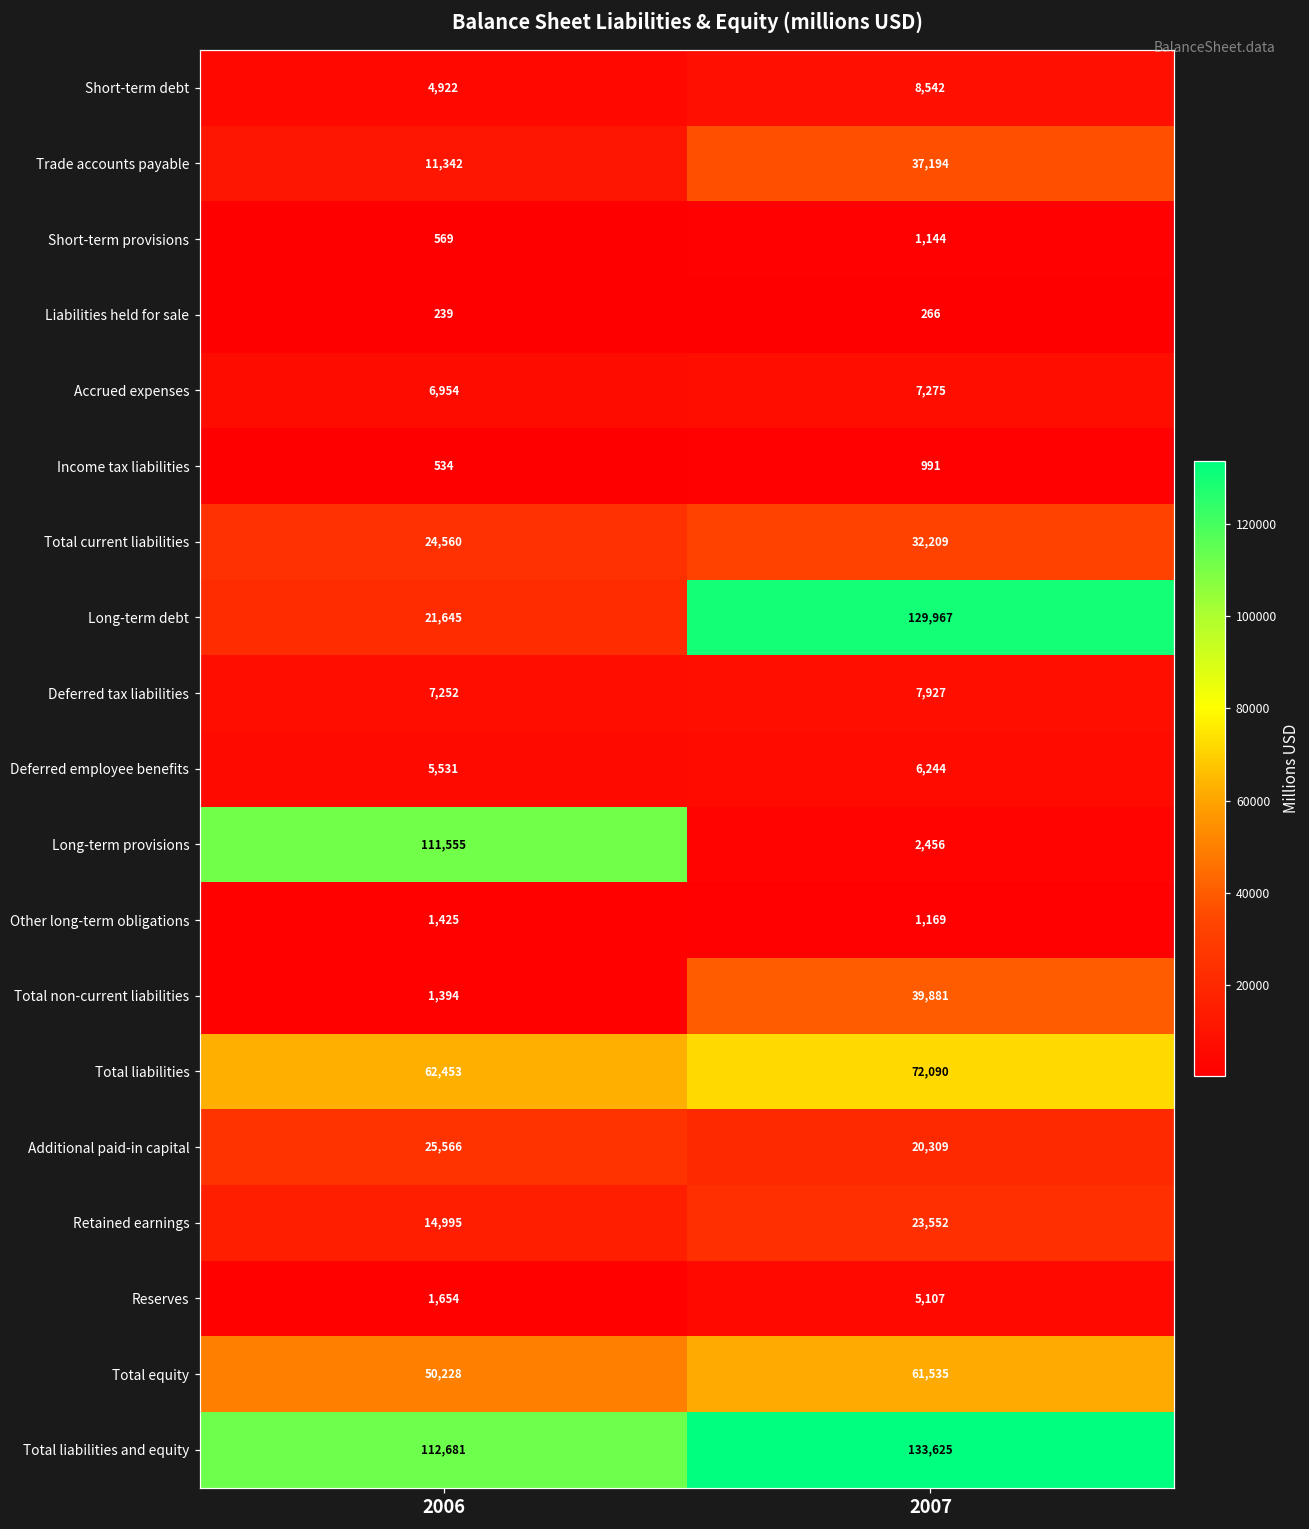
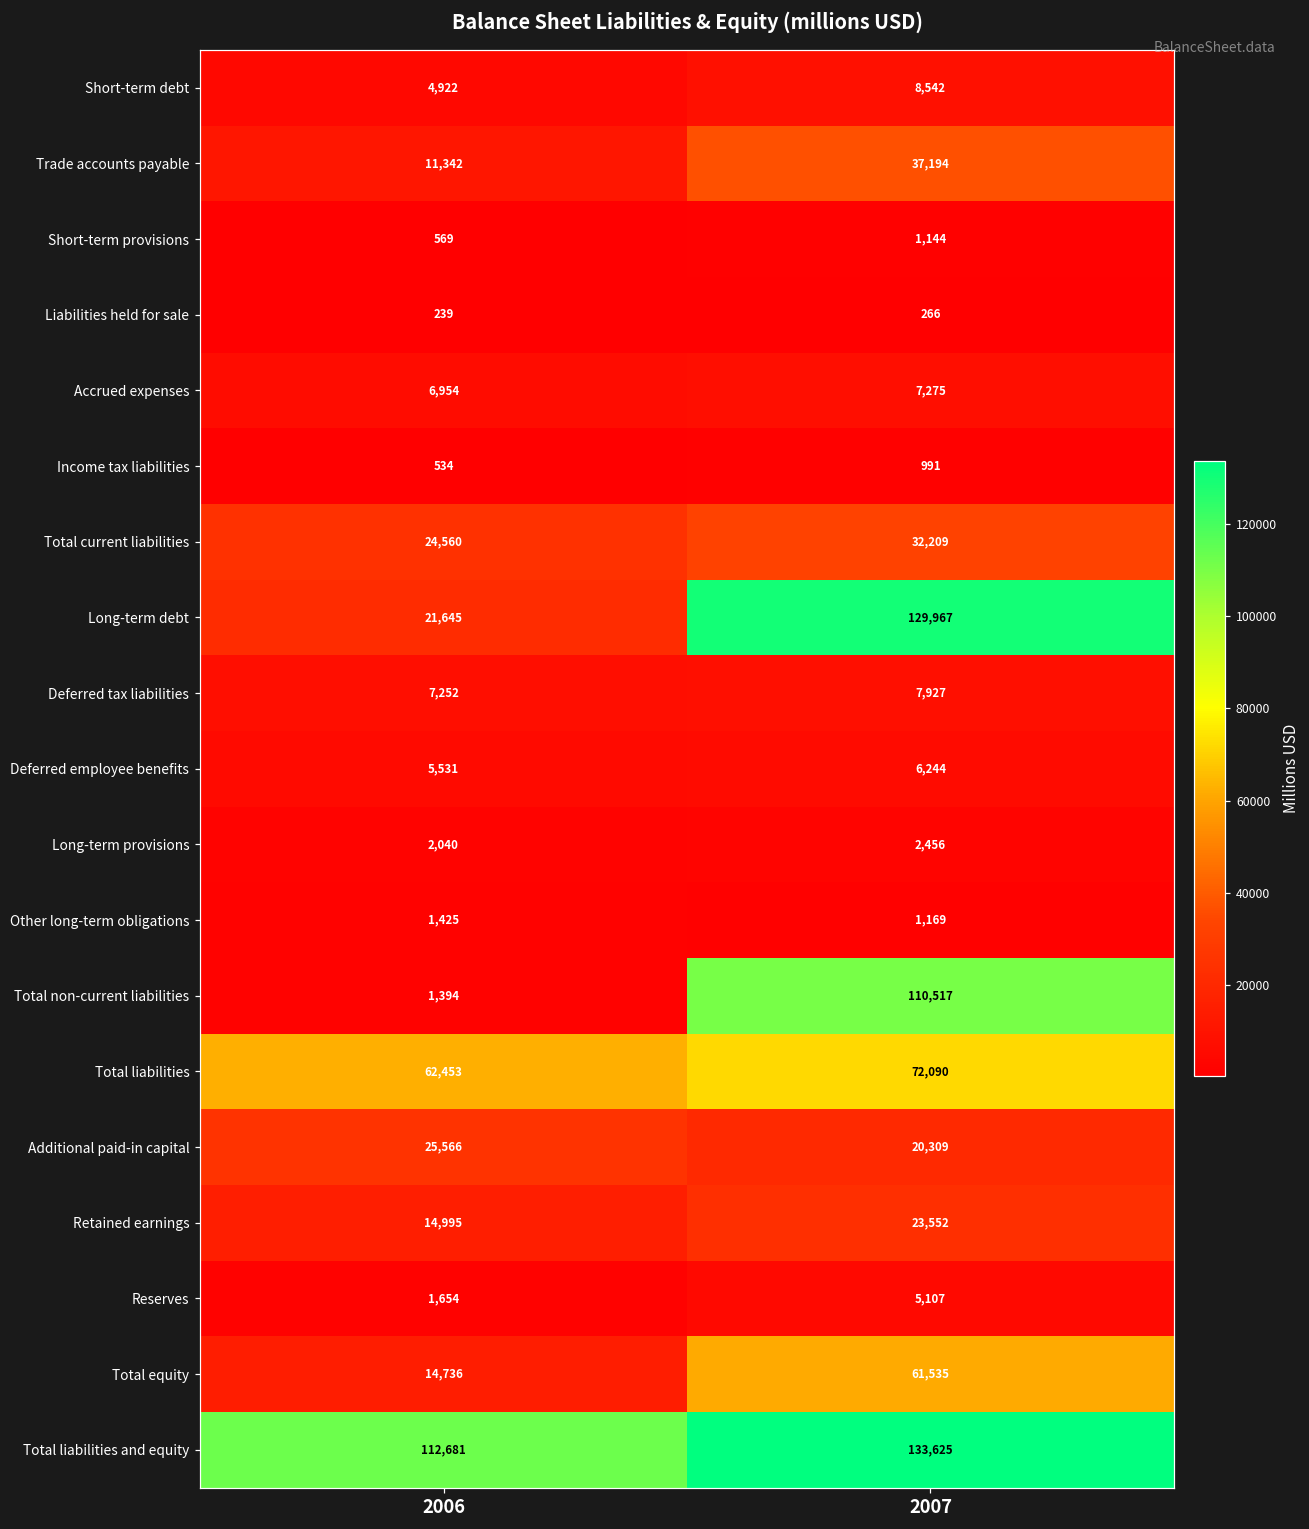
Long-term provisions, 2006: 111,555 -> 2,040
Total non-current liabilities, 2007: 39,881 -> 110,517
Total equity, 2006: 50,228 -> 14,736
